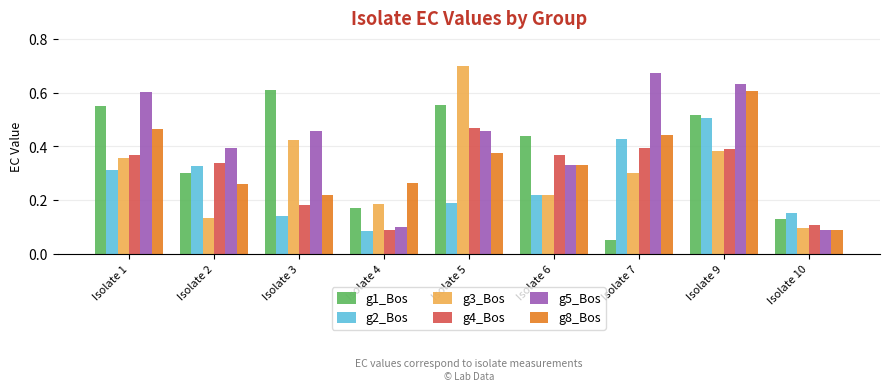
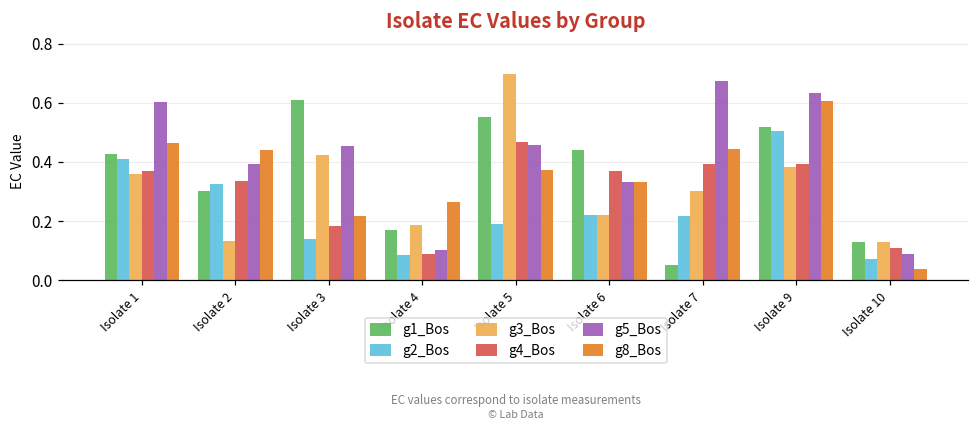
g1_Bos, Isolate 1: 0.55 -> 0.43
g2_Bos, Isolate 1: 0.31 -> 0.41
g8_Bos, Isolate 2: 0.26 -> 0.44
g2_Bos, Isolate 7: 0.43 -> 0.22
g2_Bos, Isolate 10: 0.15 -> 0.07
g3_Bos, Isolate 10: 0.09 -> 0.13
g8_Bos, Isolate 10: 0.09 -> 0.04
